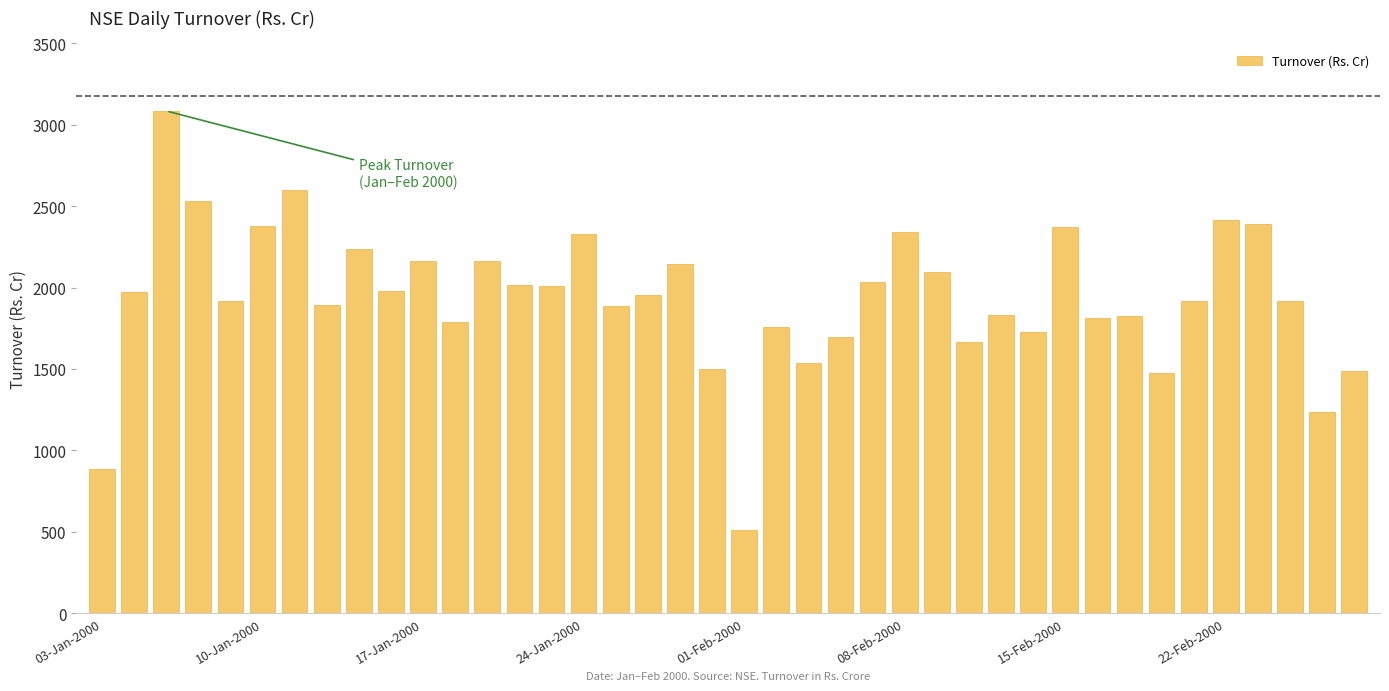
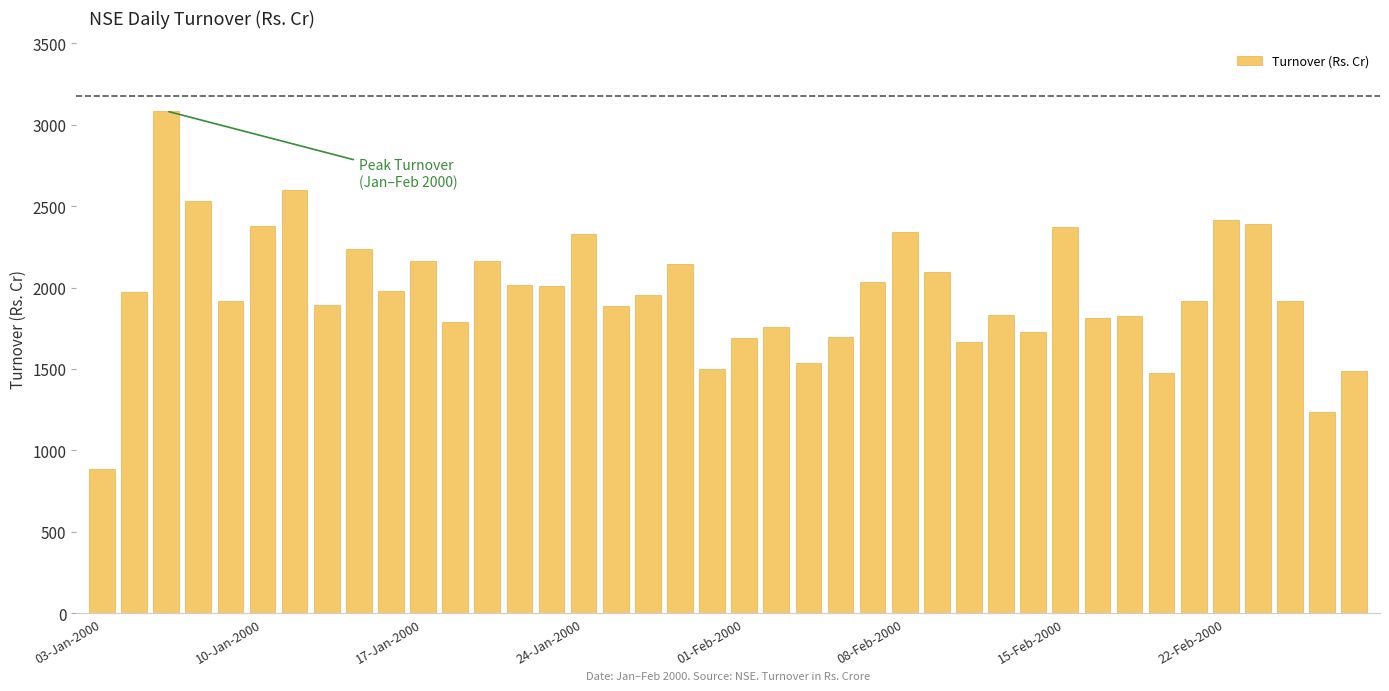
01-Feb-2000: 510 -> 1690
